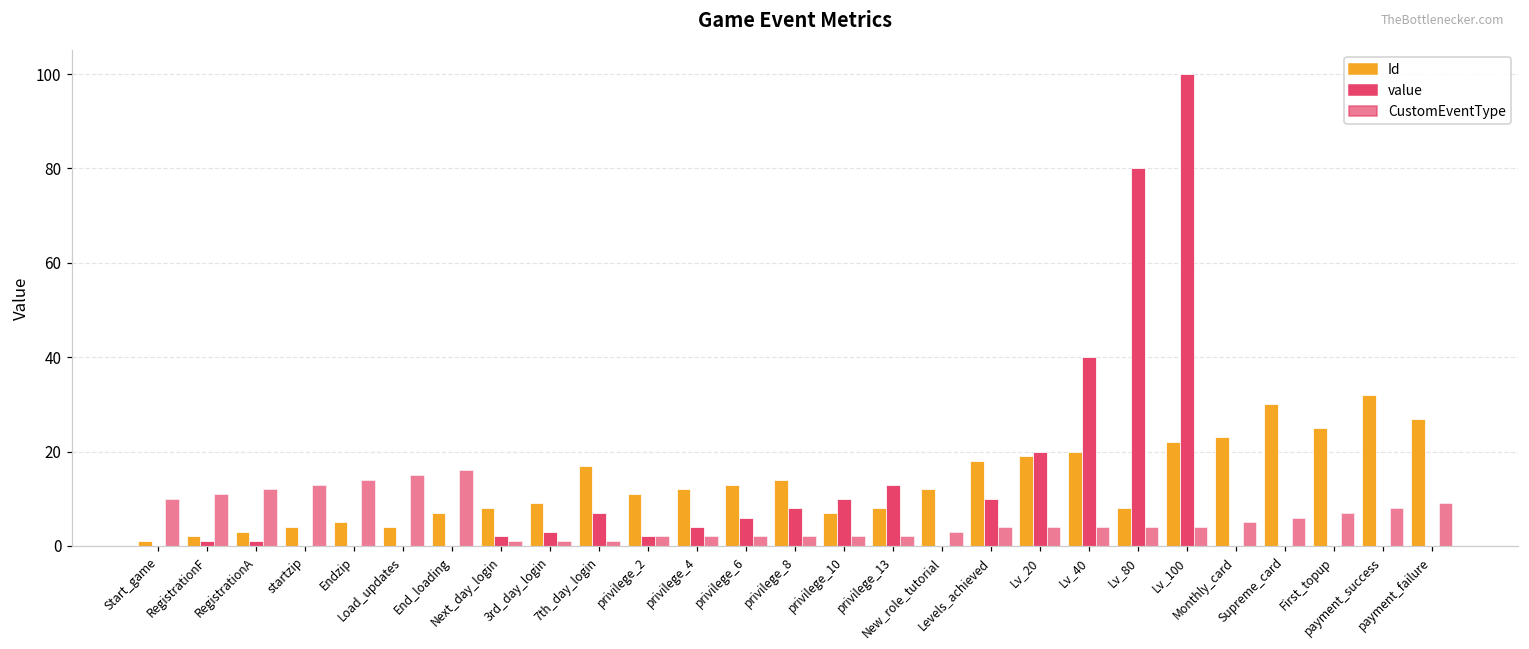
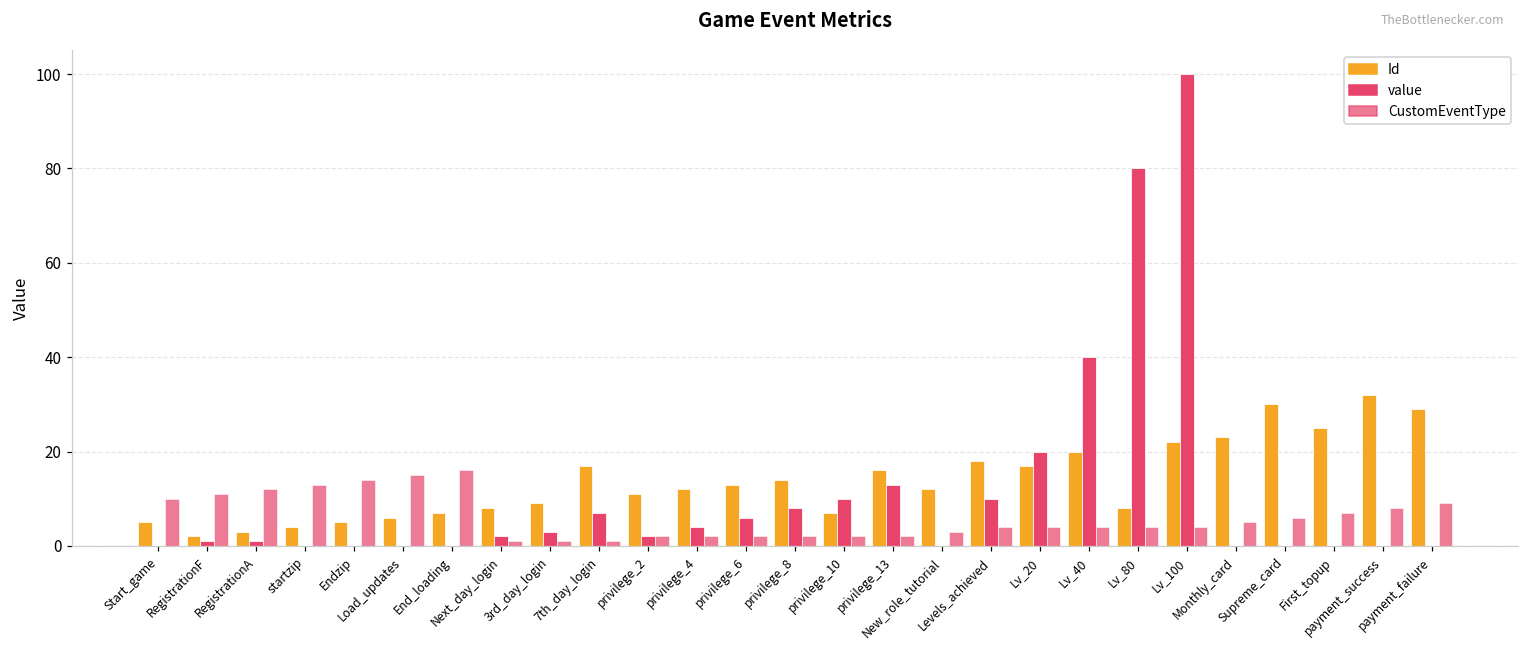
Id, Start_game: 1 -> 5
Id, Load_updates: 4 -> 6
Id, privilege_13: 8 -> 16
Id, Lv_20: 19 -> 17
Id, payment_failure: 27 -> 29
